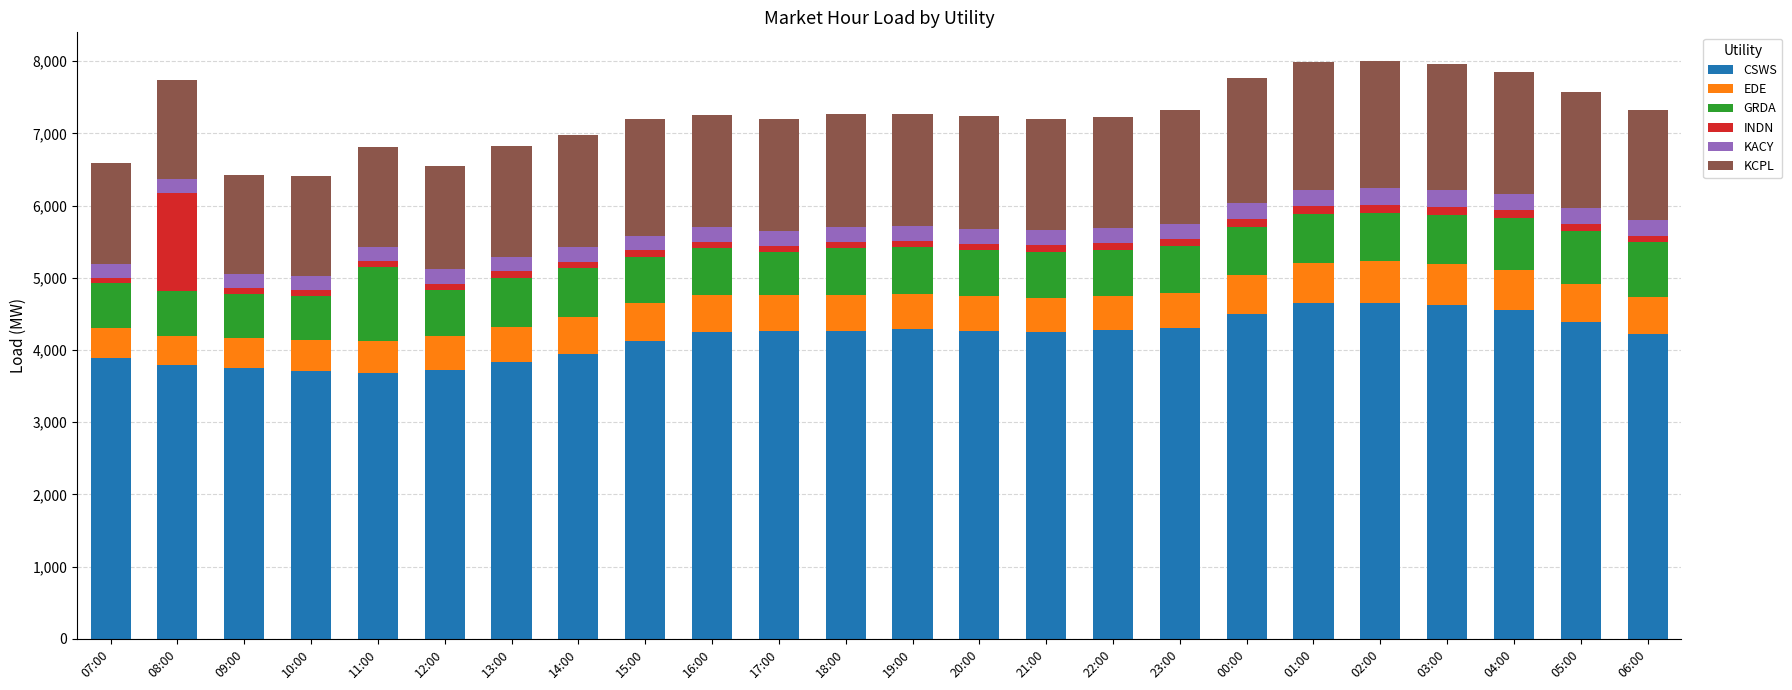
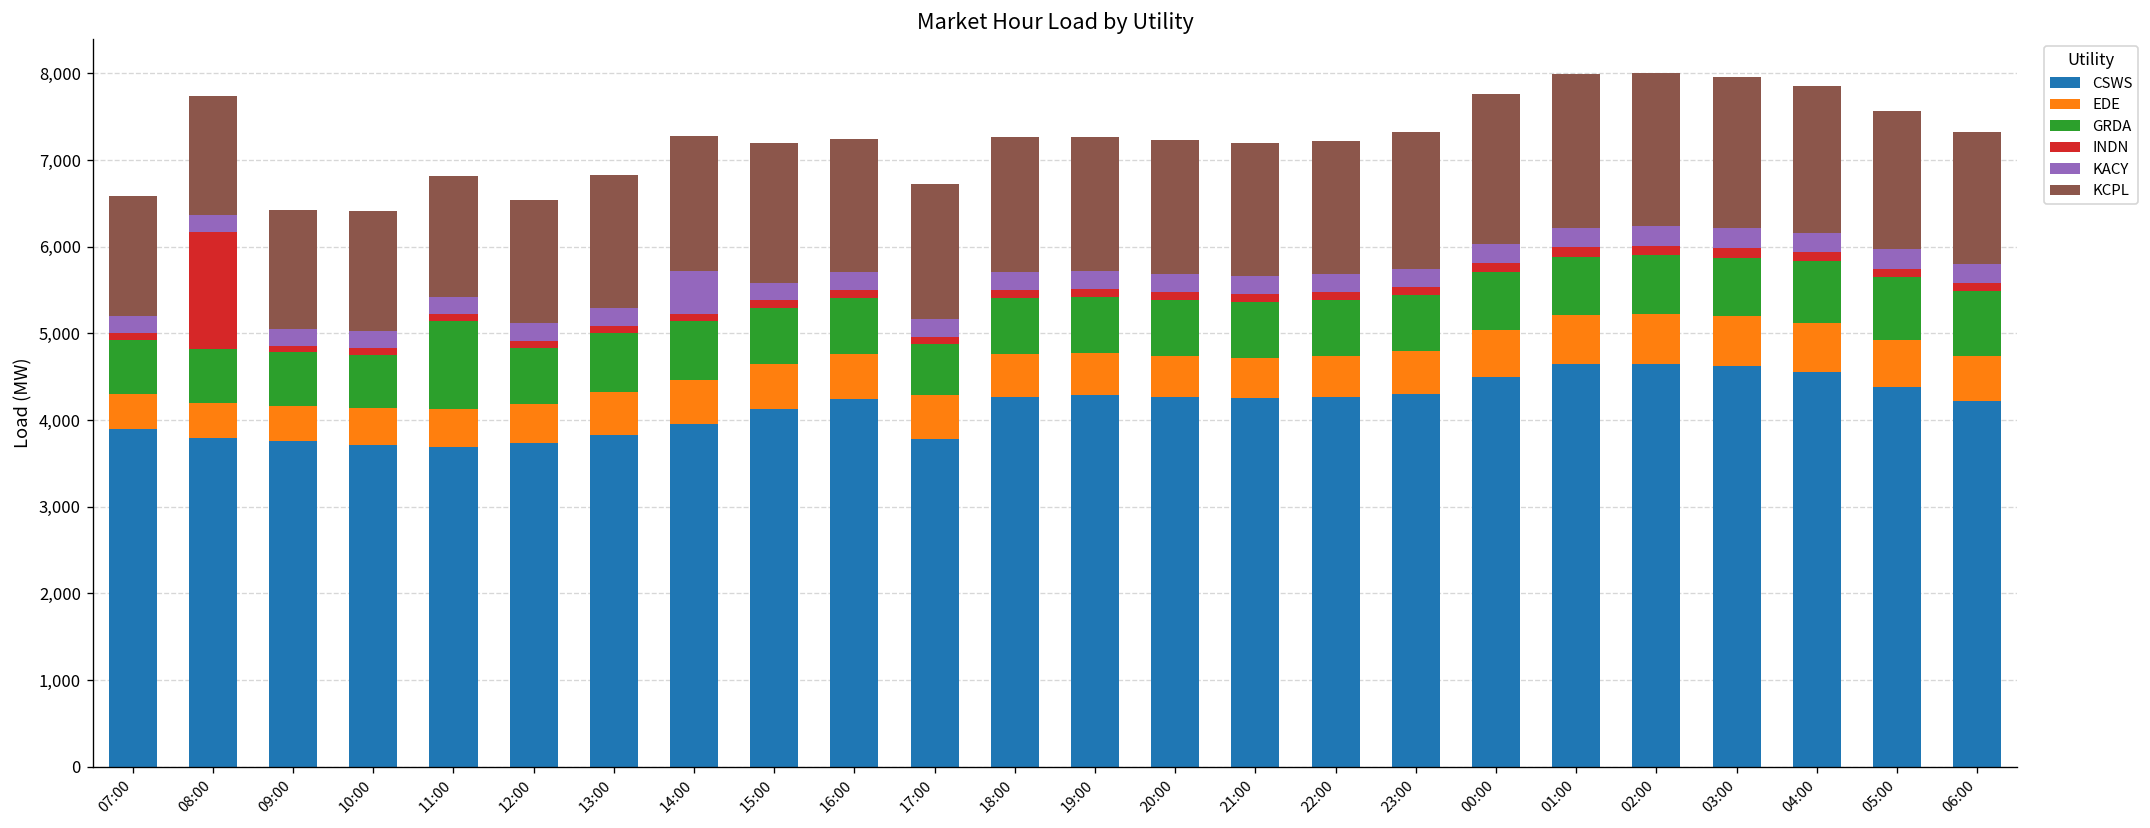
KACY, 14:00: 200 -> 500
CSWS, 17:00: 4,300 -> 3,800
